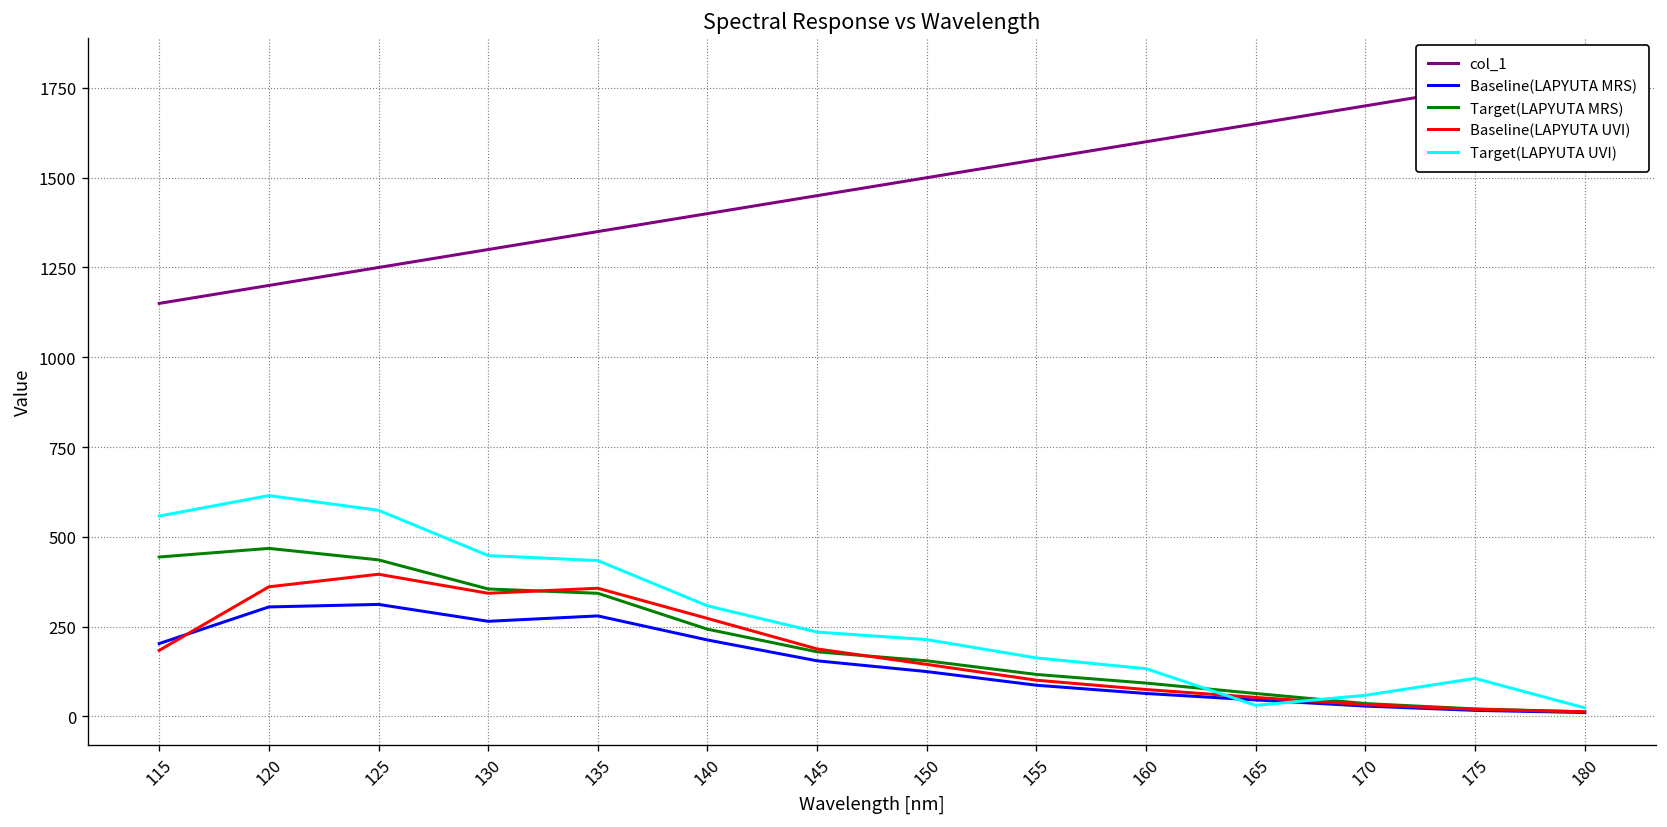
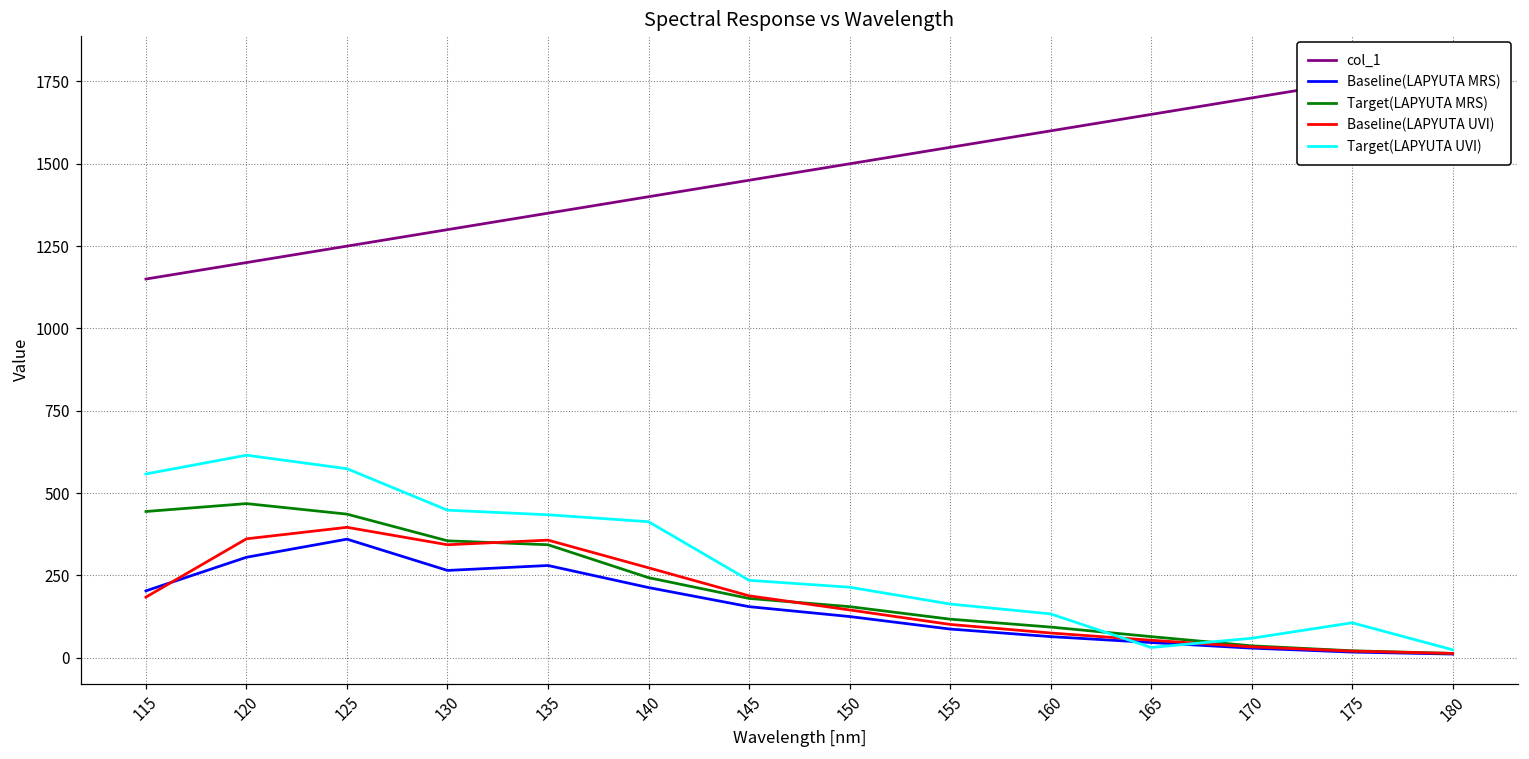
Baseline(LAPYUTA MRS), 125: 310 -> 360
Target(LAPYUTA UVI), 140: 310 -> 410
